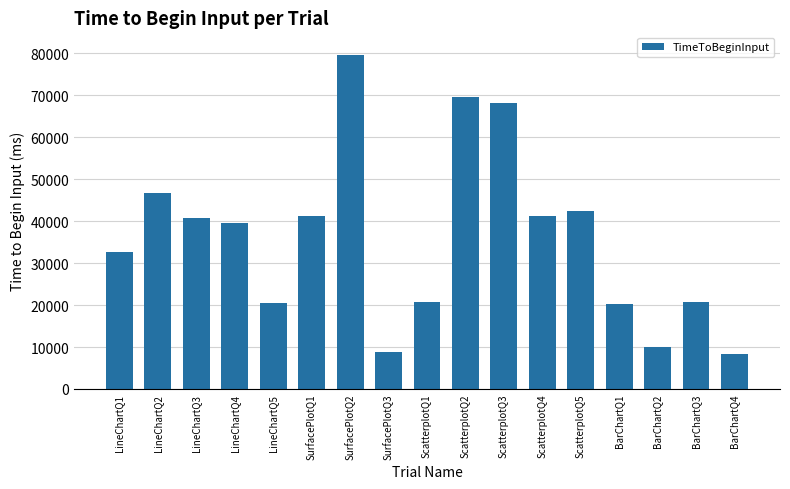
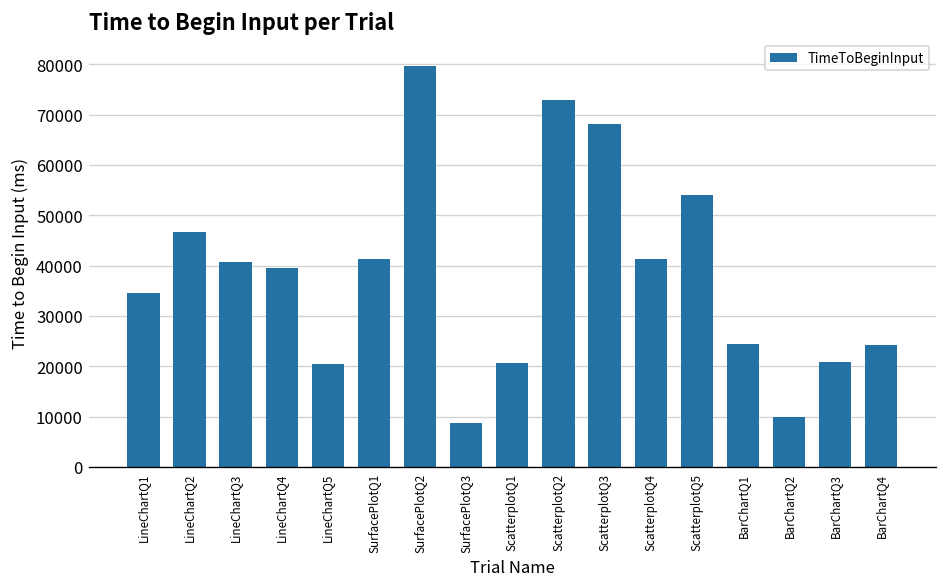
LineChartQ1: 33000 -> 35000
ScatterplotQ2: 70000 -> 73000
ScatterplotQ5: 42000 -> 54000
BarChartQ1: 20000 -> 24000
BarChartQ4: 8000 -> 24000
